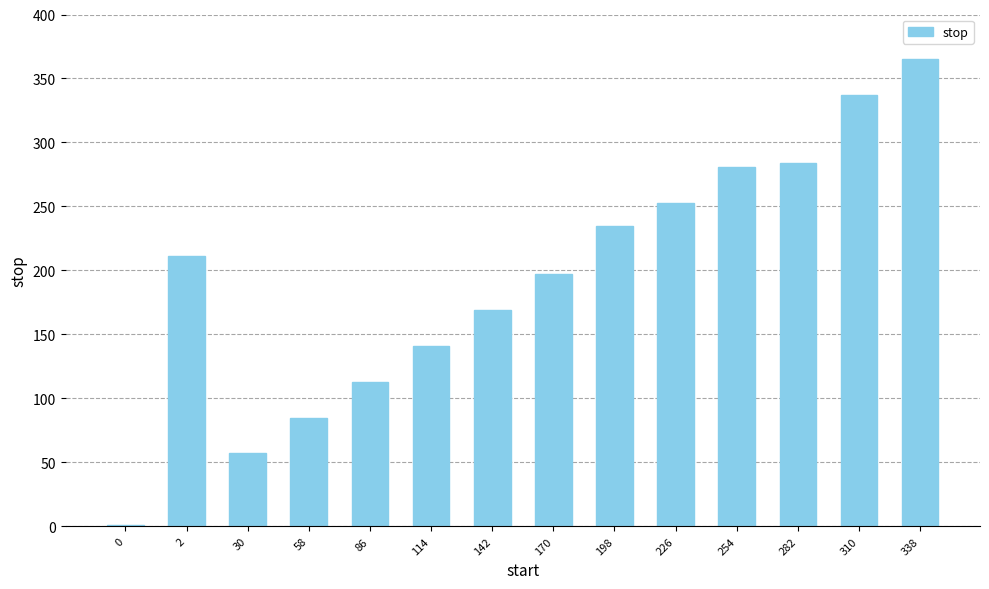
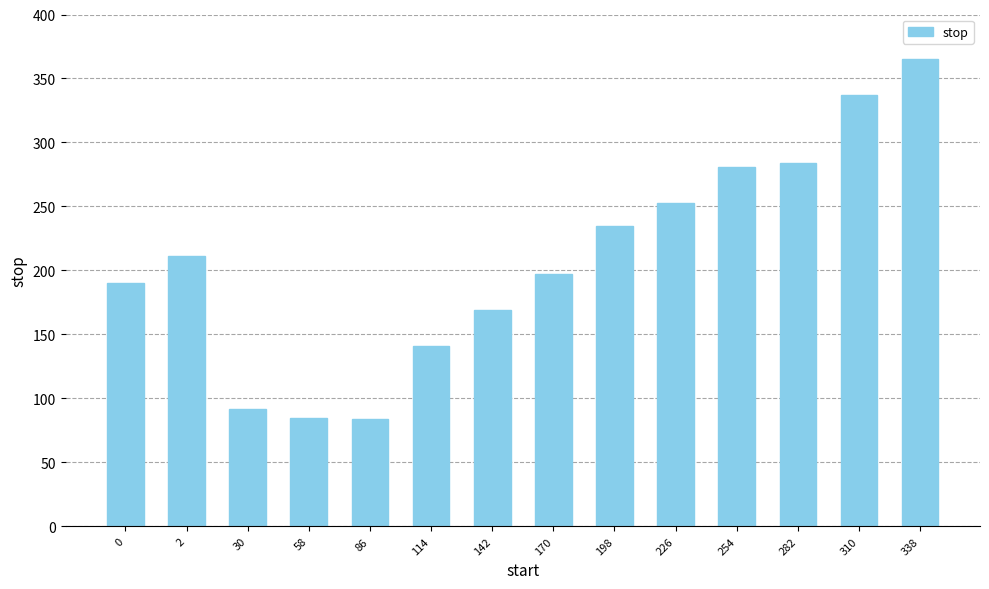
0: 1 -> 190
30: 57 -> 92
86: 113 -> 84
